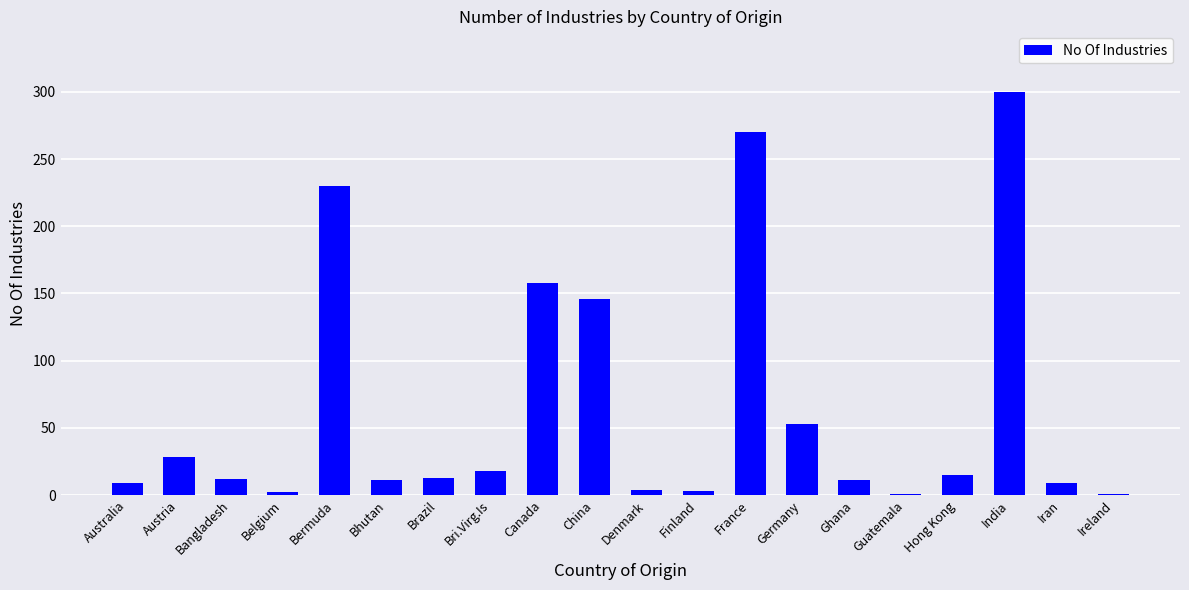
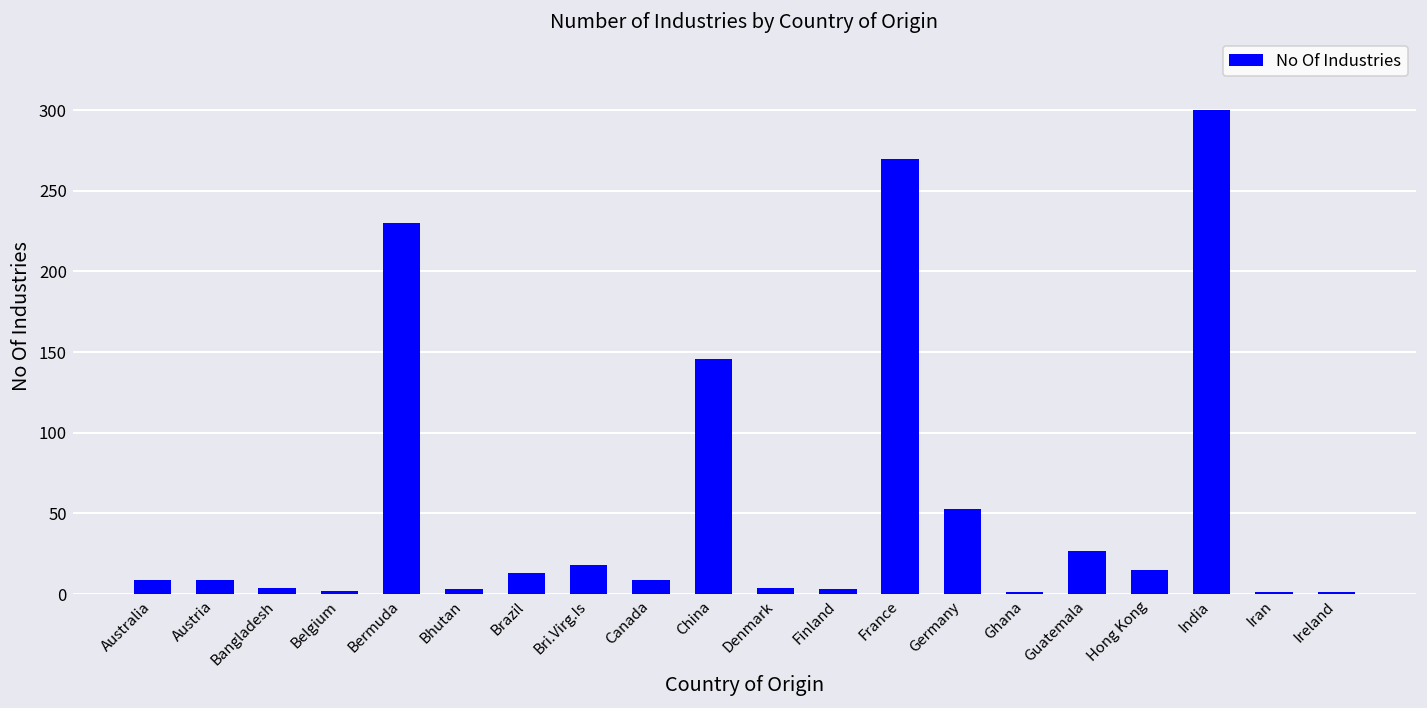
Austria: 28 -> 9
Bangladesh: 12 -> 4
Bhutan: 11 -> 3
Canada: 158 -> 9
Ghana: 11 -> 1
Guatemala: 1 -> 27
Iran: 9 -> 1
